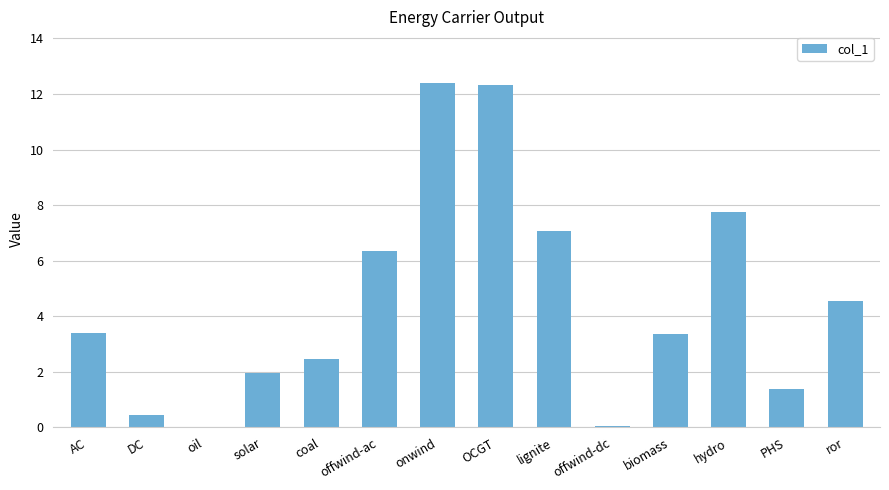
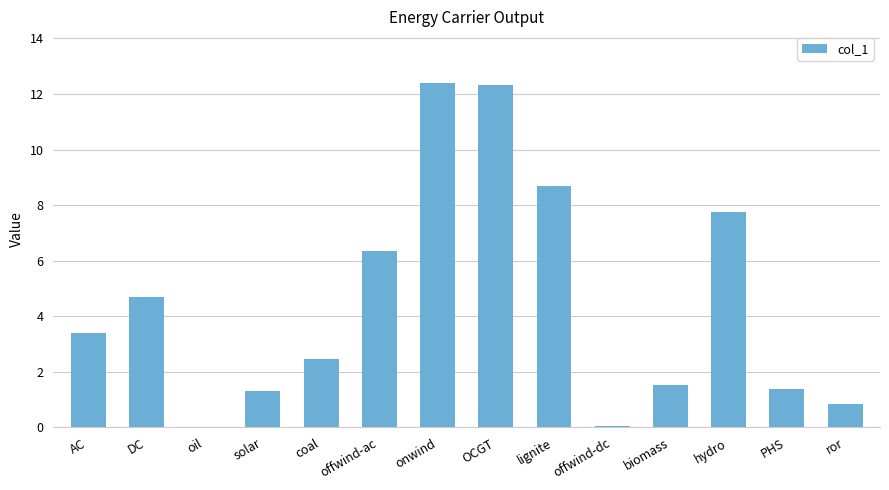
DC: 0.4 -> 4.7
solar: 2.0 -> 1.3
lignite: 7.1 -> 8.7
biomass: 3.4 -> 1.5
ror: 4.5 -> 0.9
